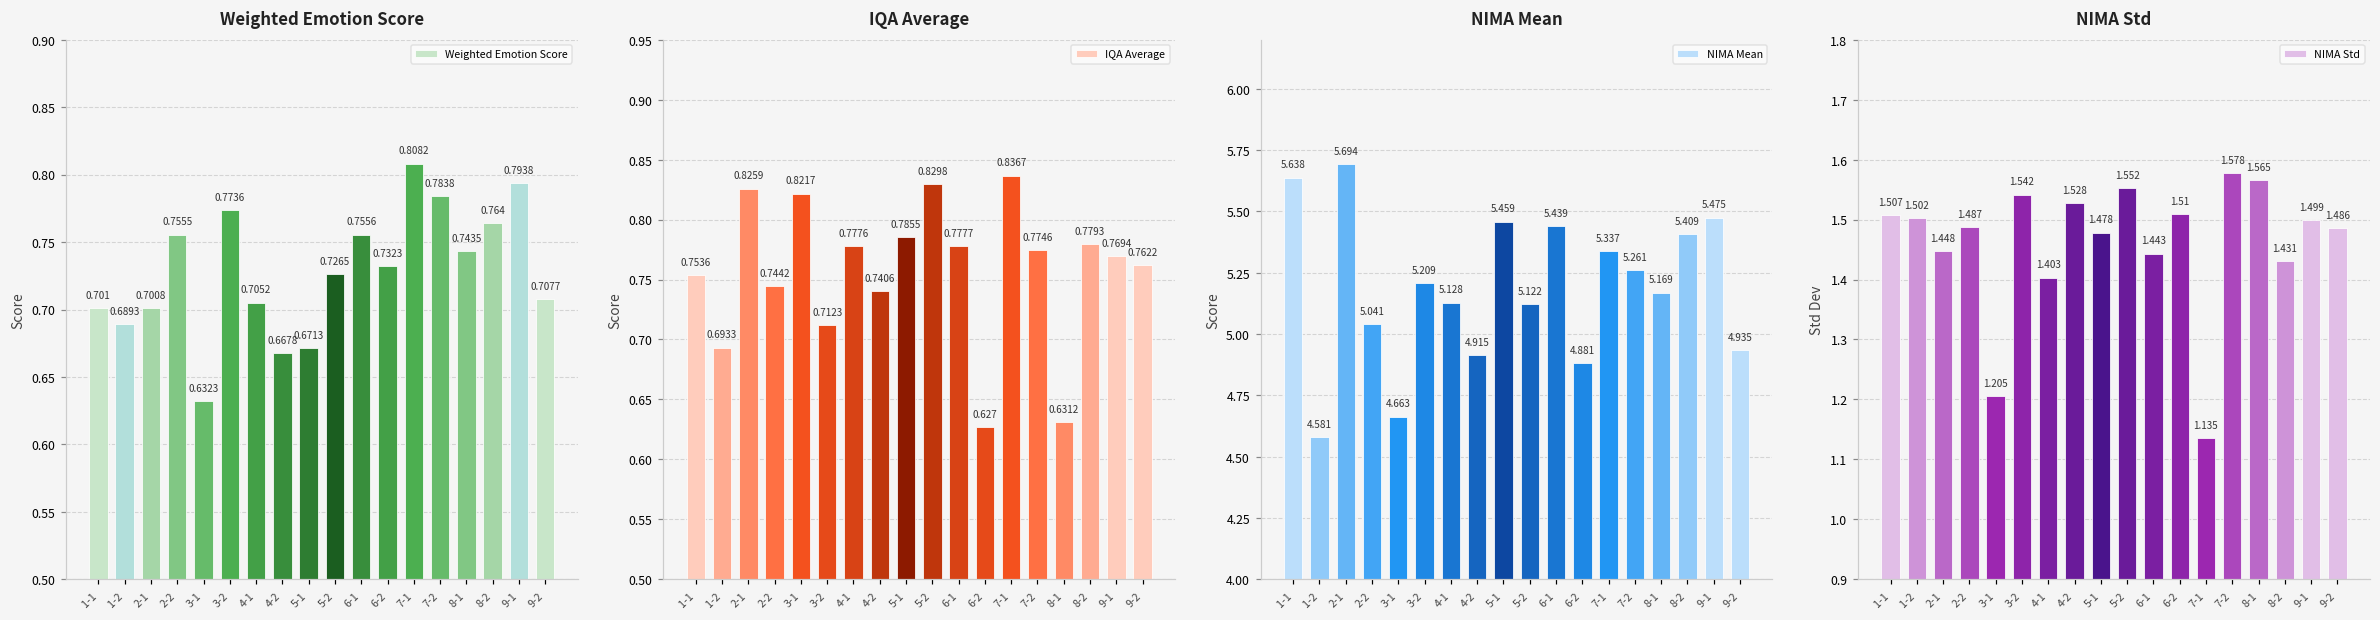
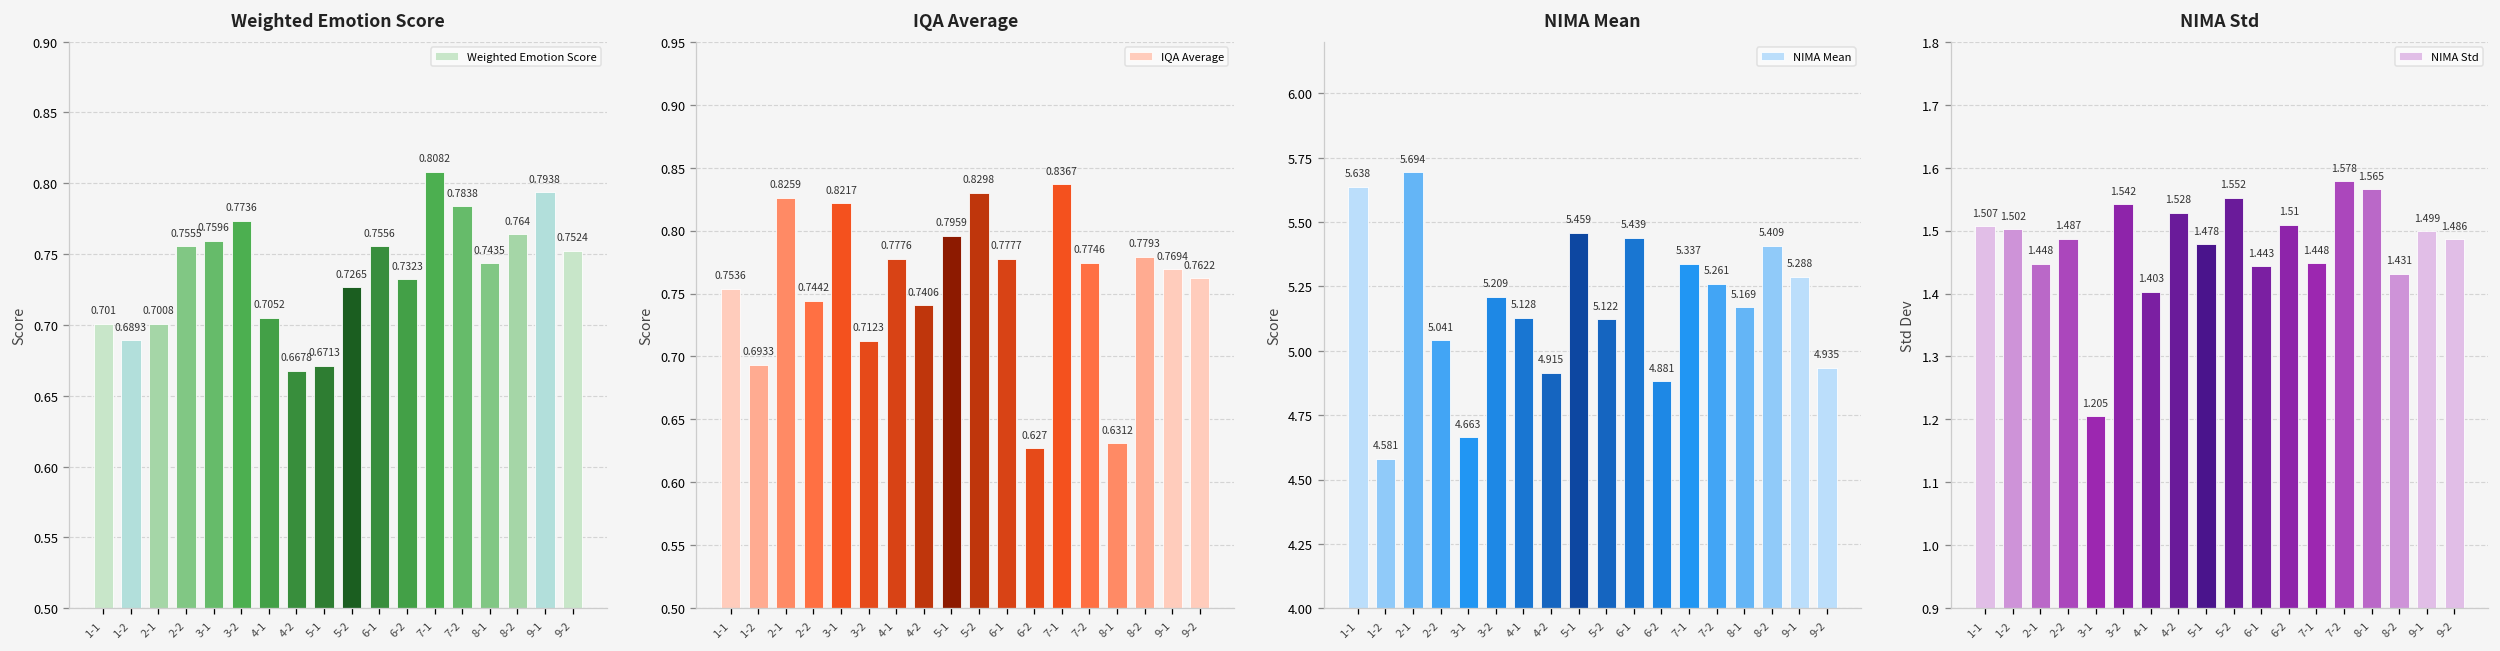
Weighted Emotion Score, 3-1: 0.6323 -> 0.7596
Weighted Emotion Score, 9-2: 0.7077 -> 0.7524
IQA Average, 5-1: 0.7855 -> 0.7959
NIMA Mean, 9-1: 5.475 -> 5.288
NIMA Std, 7-1: 1.135 -> 1.448
